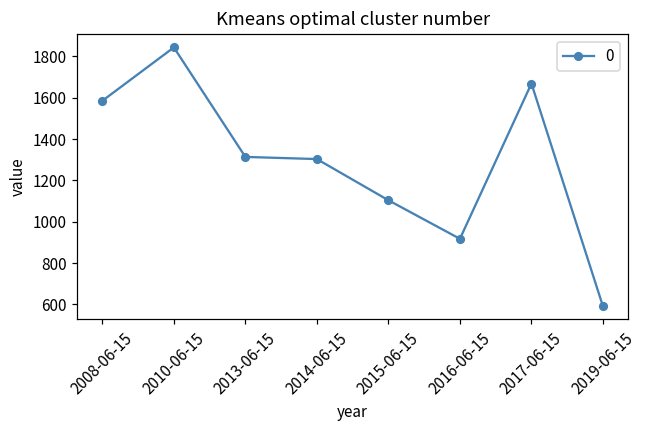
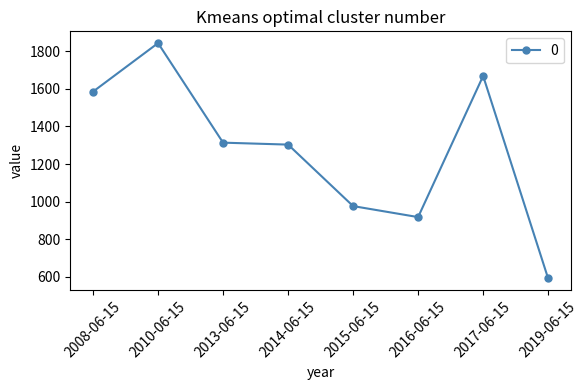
2015-06-15: 1100 -> 980
